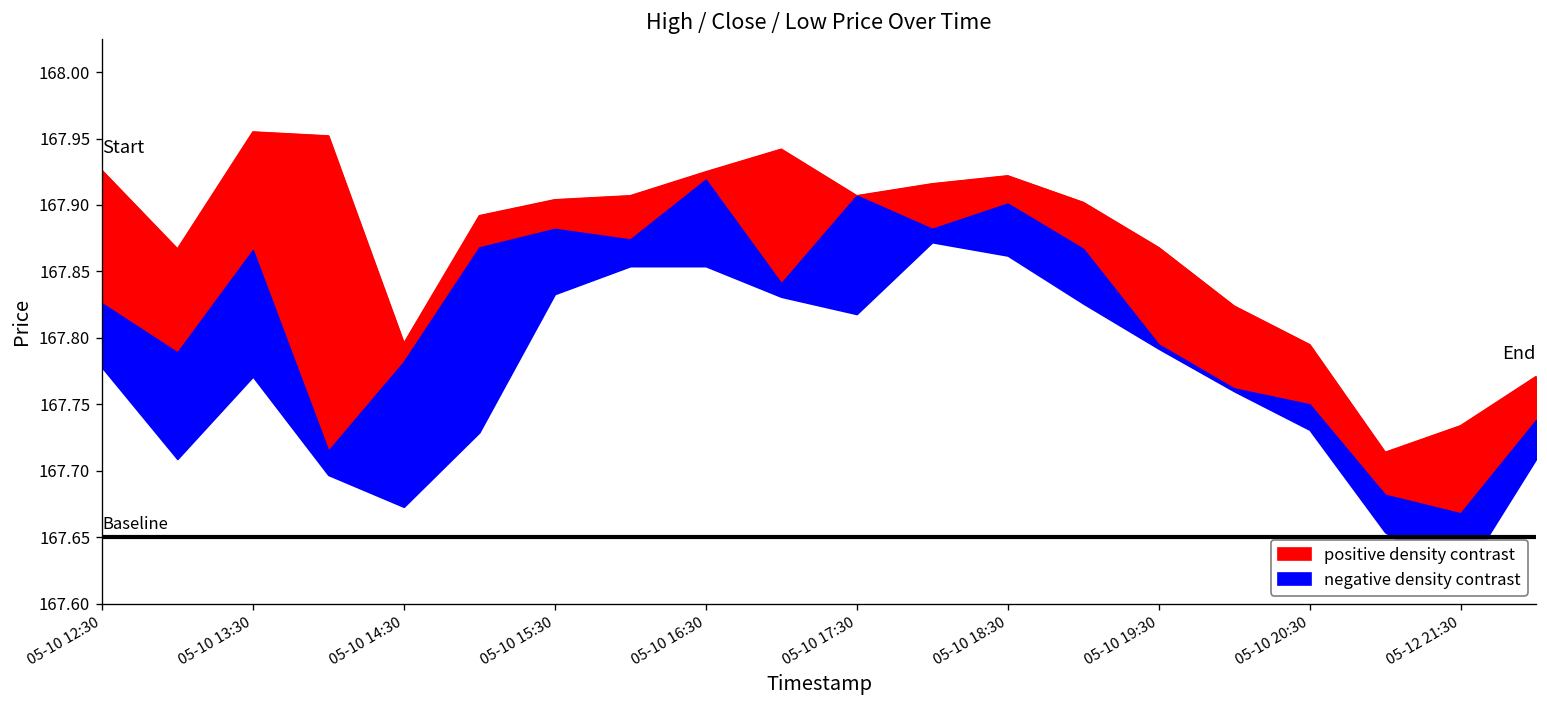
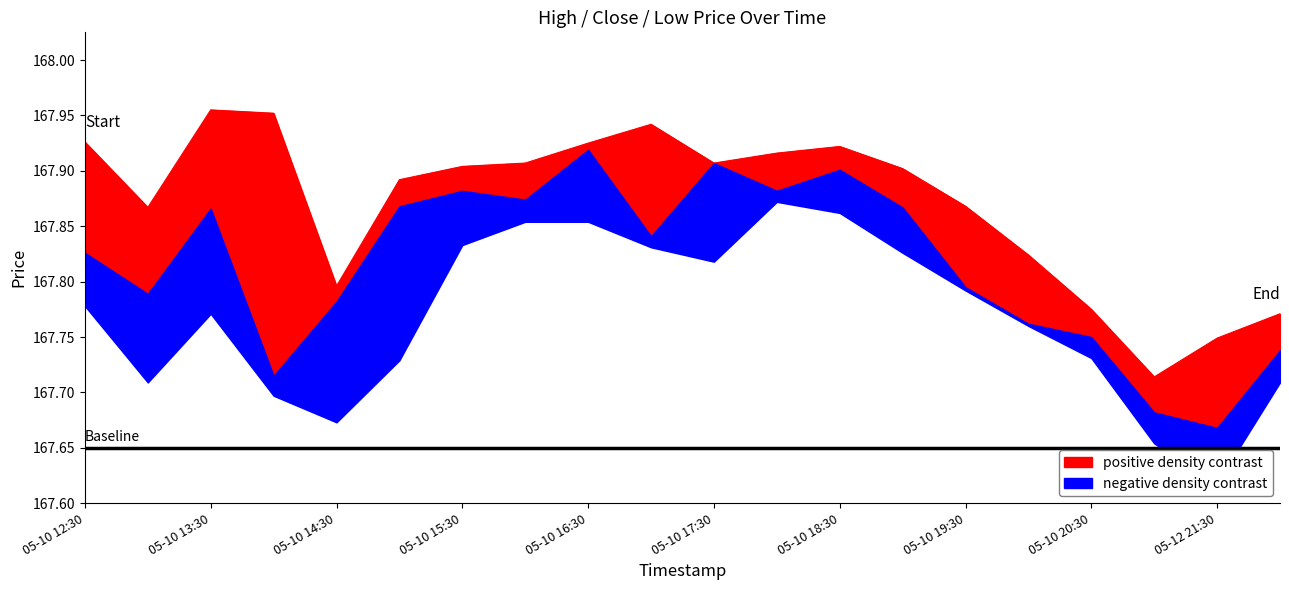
positive density contrast, 05-10 20:30: 167.795 -> 167.775
positive density contrast, 05-12 21:30: 167.734 -> 167.749
